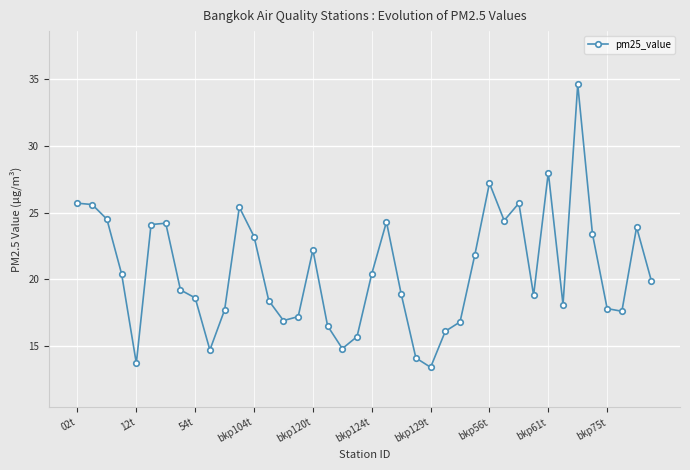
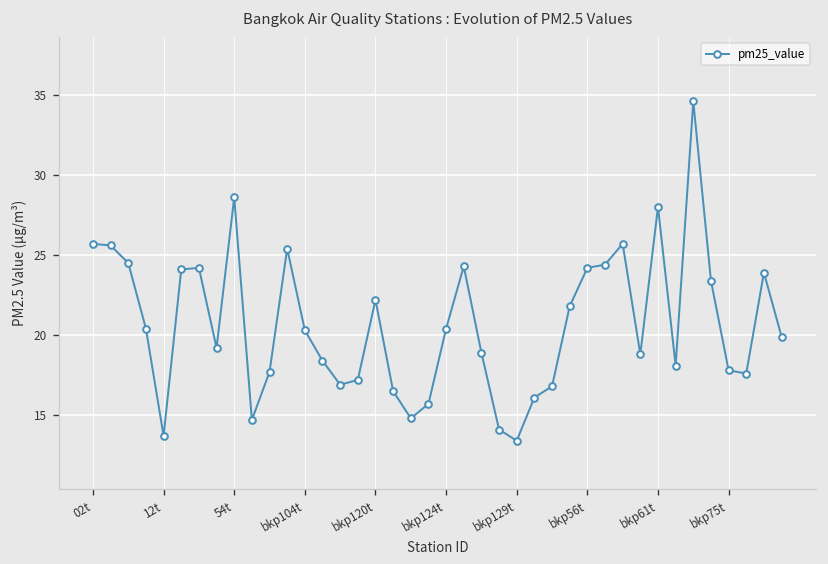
54t: 18.6 -> 28.6
bkp104t: 23.2 -> 20.3
bkp56t: 27.2 -> 24.2
